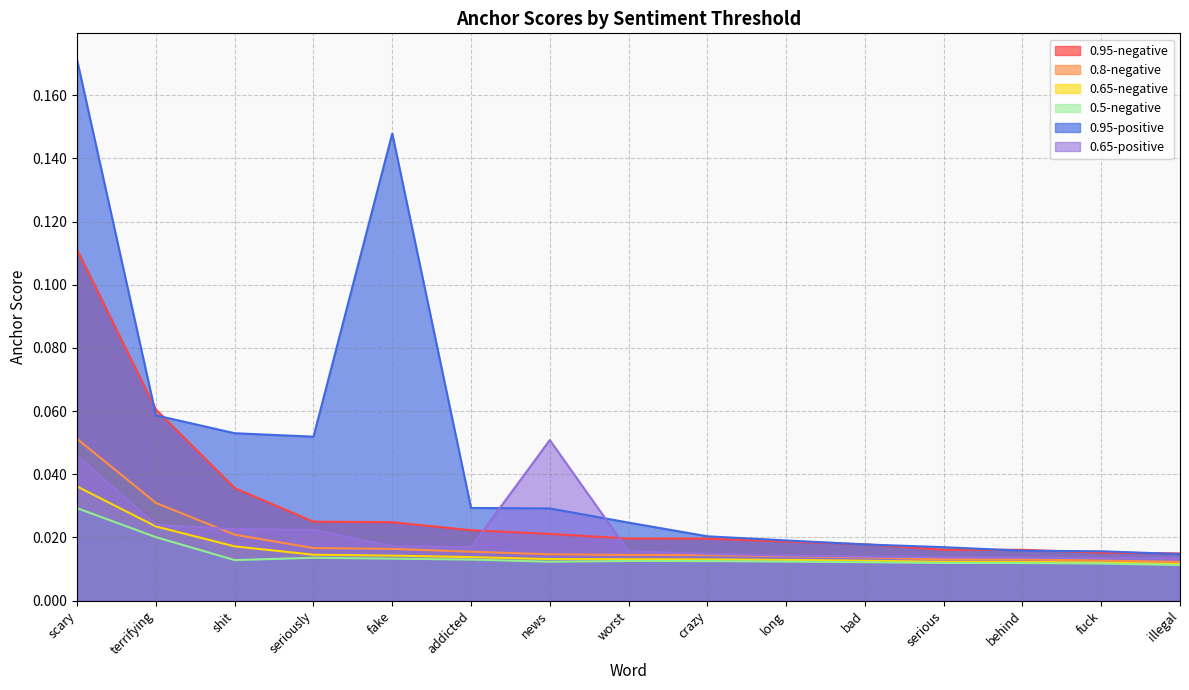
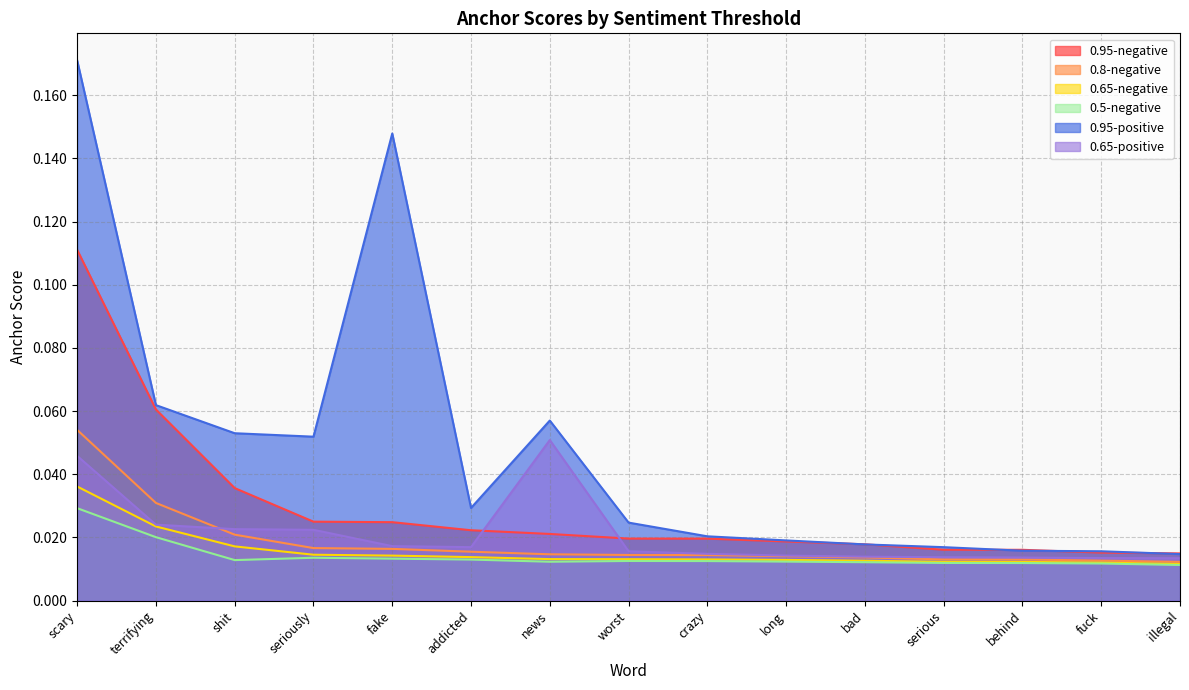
0.8-negative, scary: 0.051 -> 0.054
0.95-positive, terrifying: 0.059 -> 0.062
0.95-positive, news: 0.029 -> 0.057
